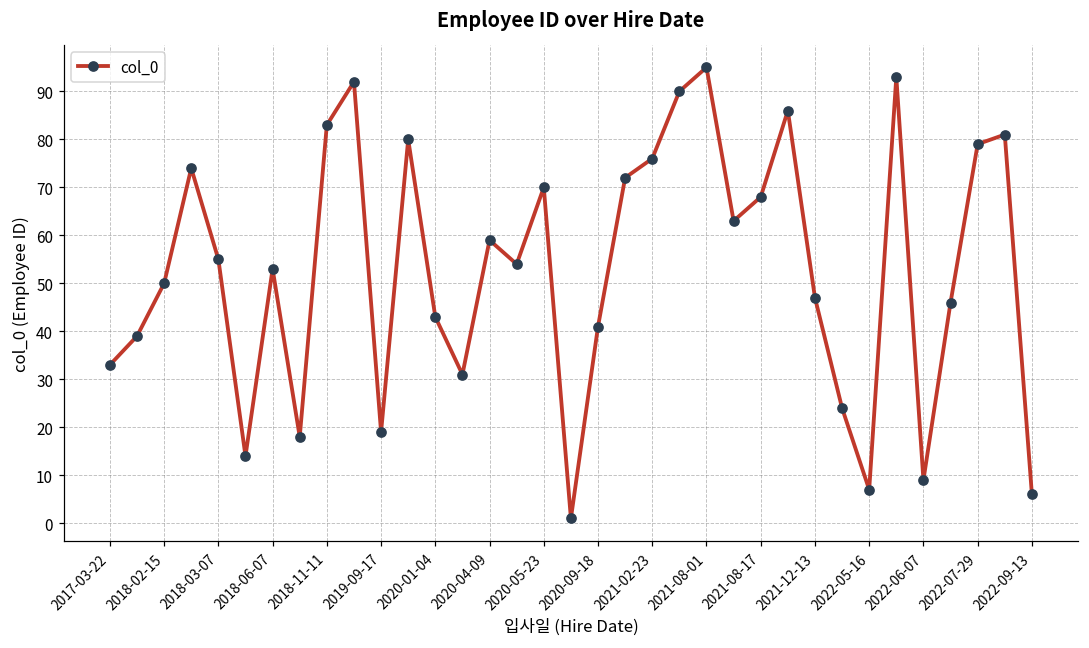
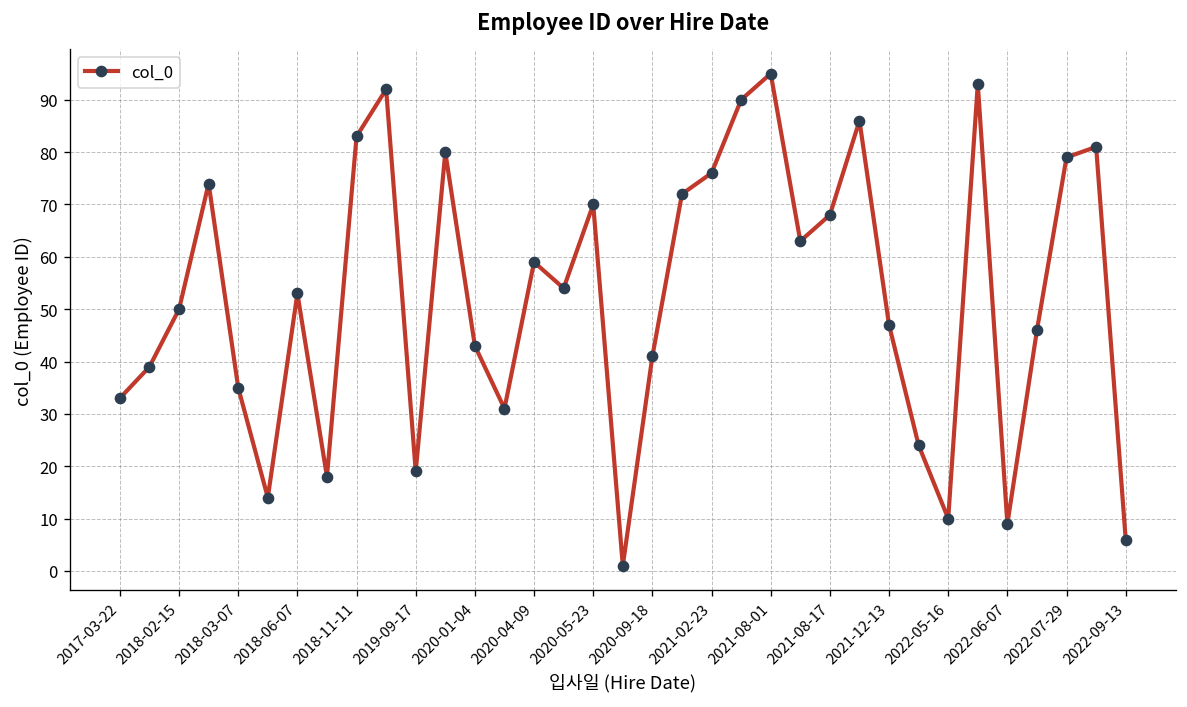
2018-03-07: 55 -> 35
2022-05-16: 7 -> 10
